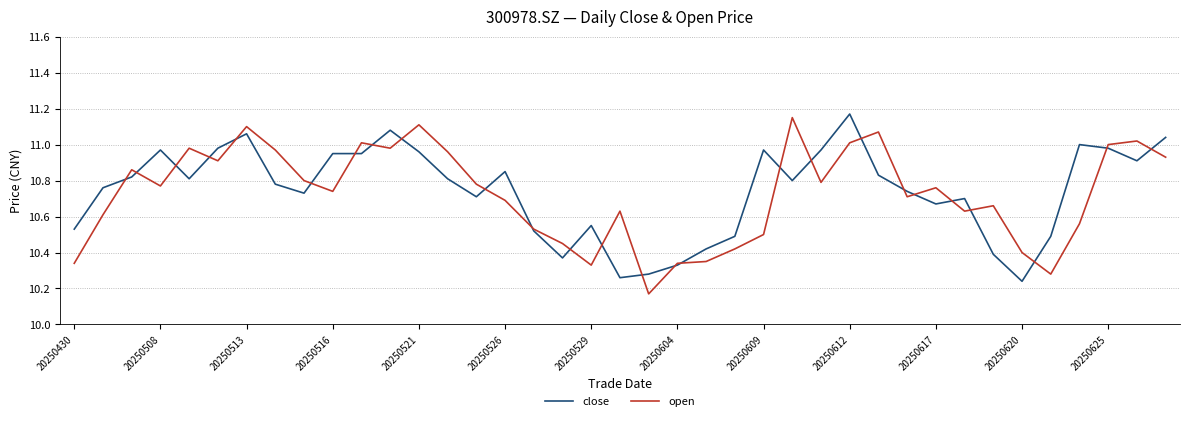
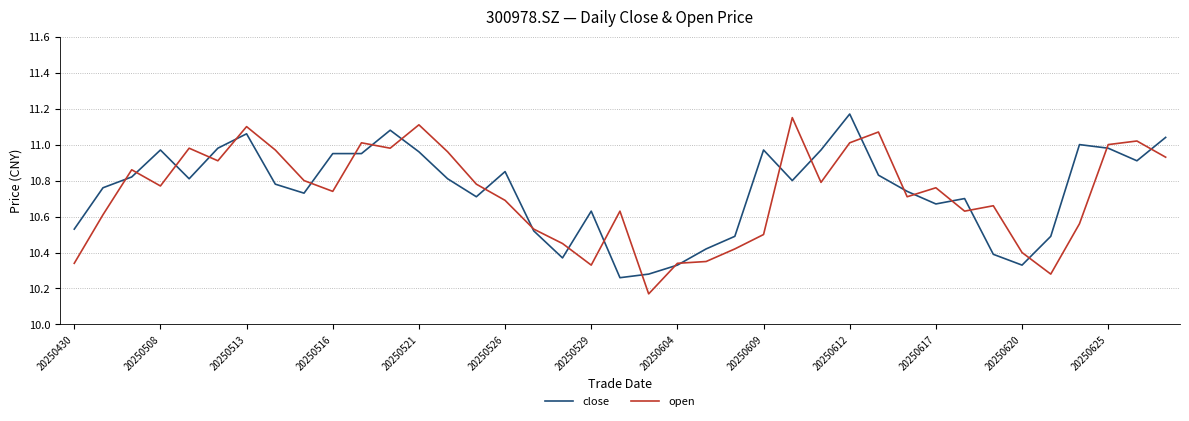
close, 20250529: 10.55 -> 10.63
close, 20250620: 10.24 -> 10.33
